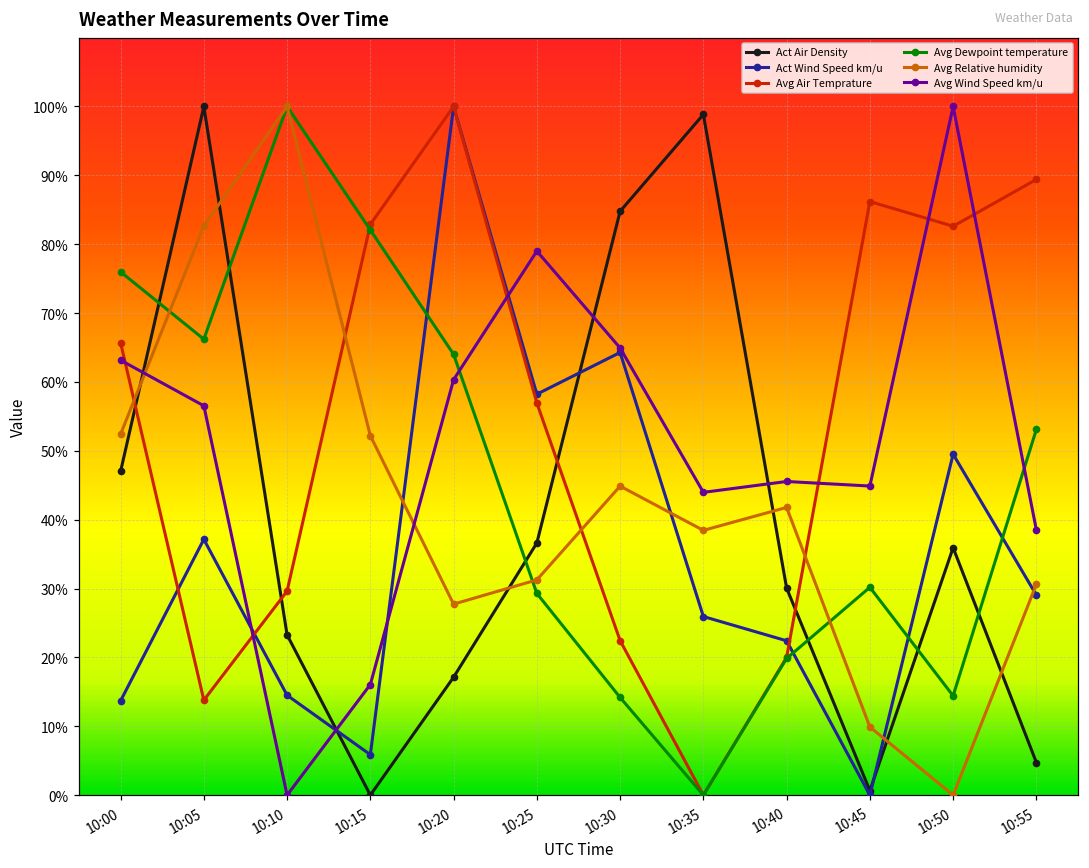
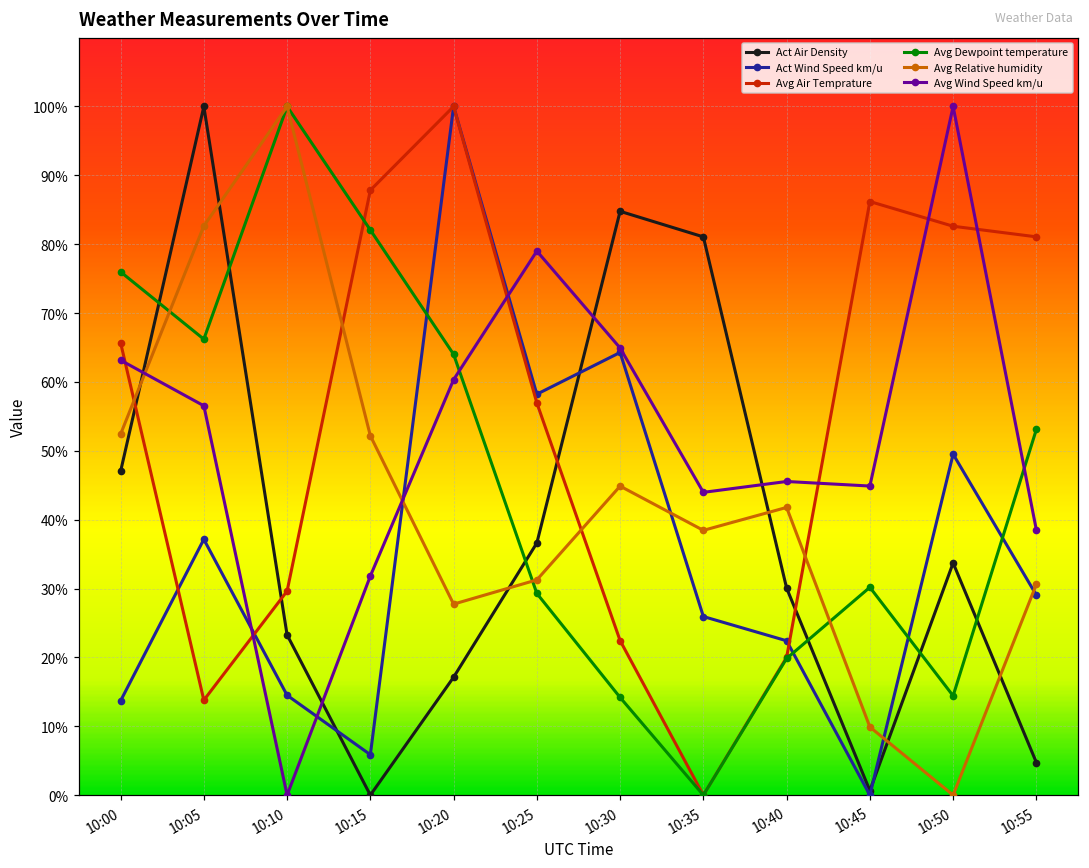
Avg Air Temprature, 10:15: 83% -> 88%
Avg Wind Speed km/u, 10:15: 16% -> 32%
Act Air Density, 10:35: 99% -> 81%
Act Air Density, 10:50: 36% -> 34%
Avg Air Temprature, 10:55: 89% -> 81%
